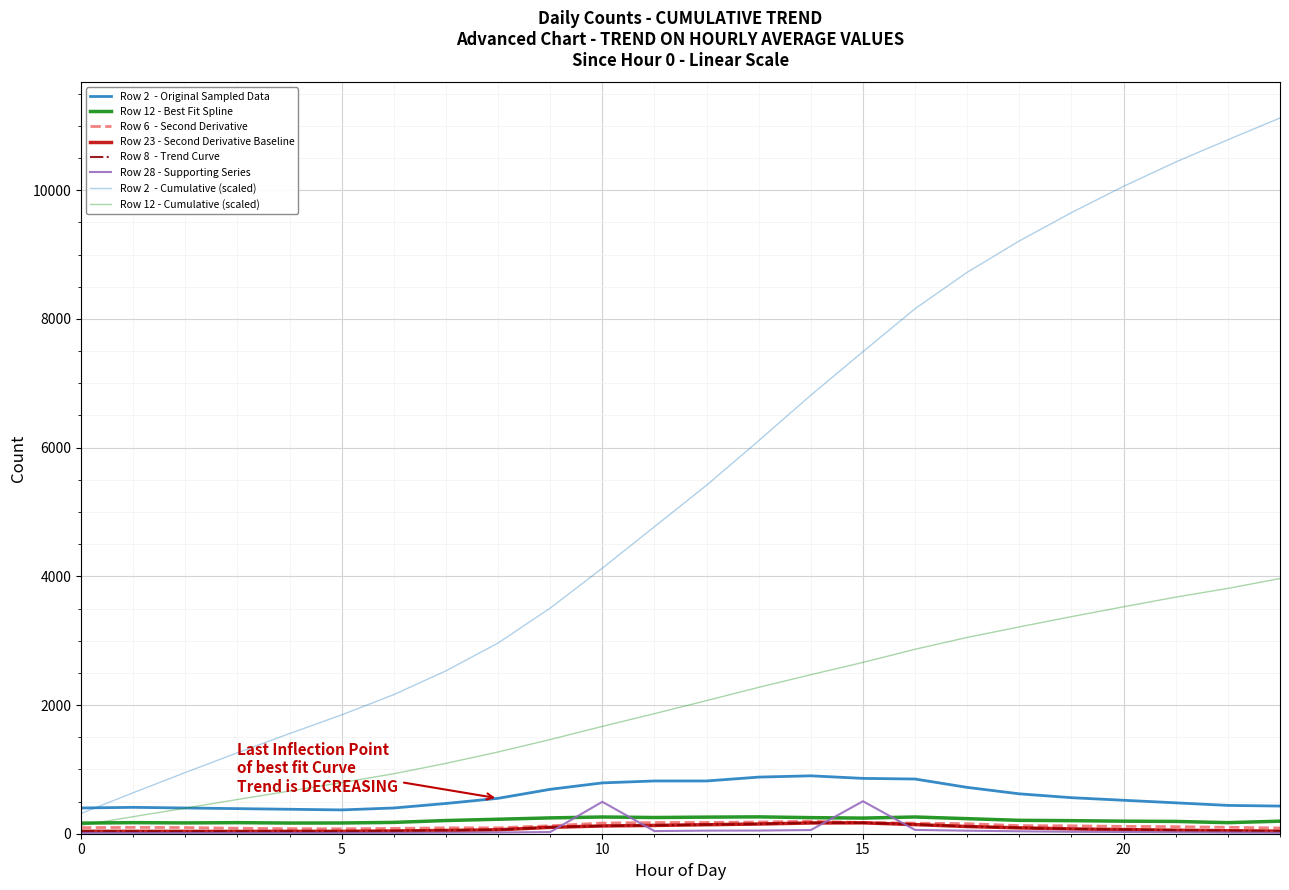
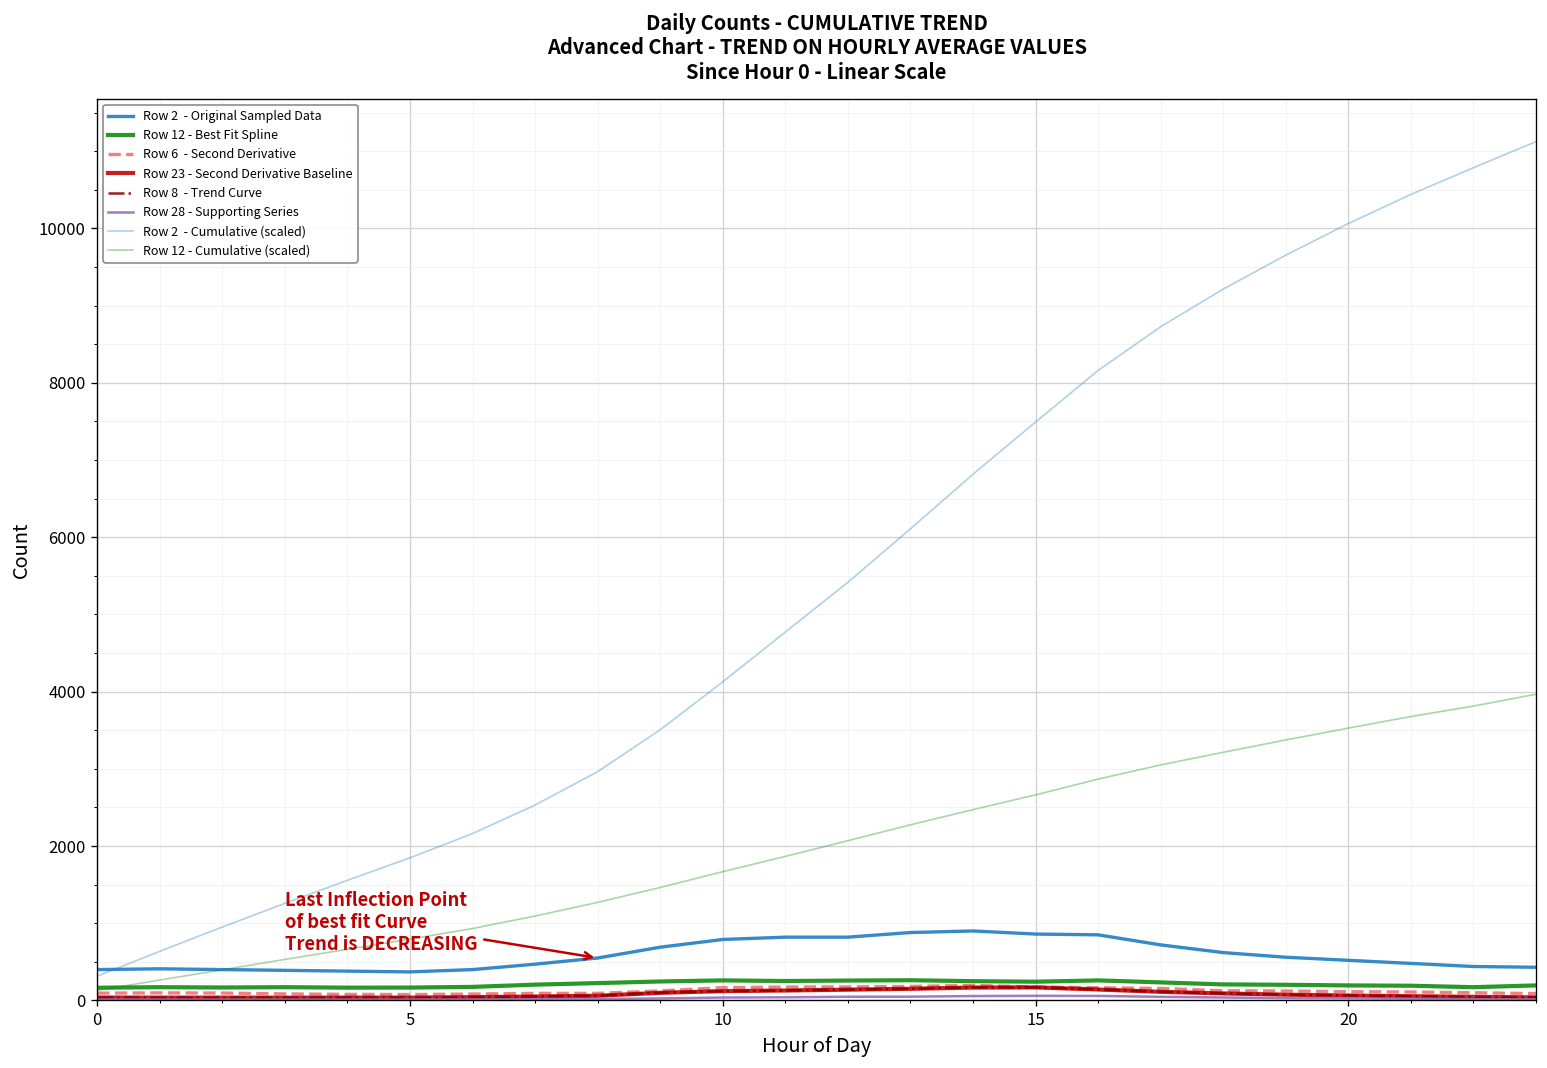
Row 28 - Supporting Series, 10: 500 -> 0
Row 28 - Supporting Series, 15: 500 -> 100
